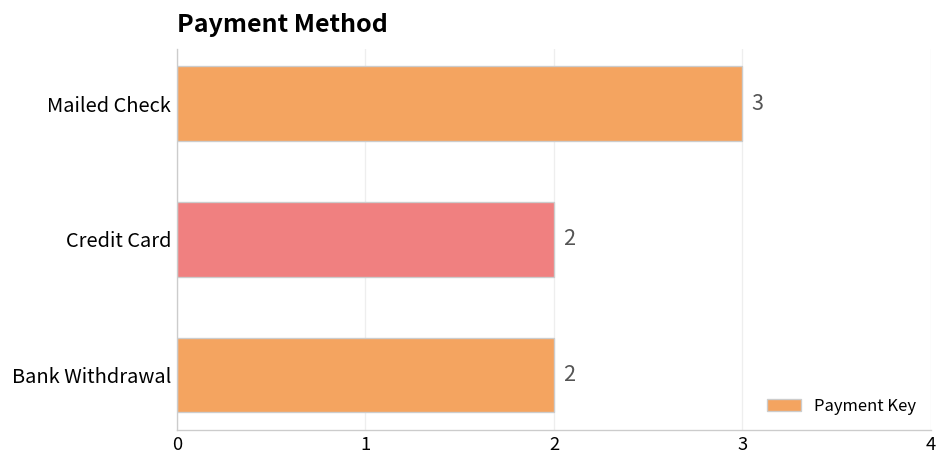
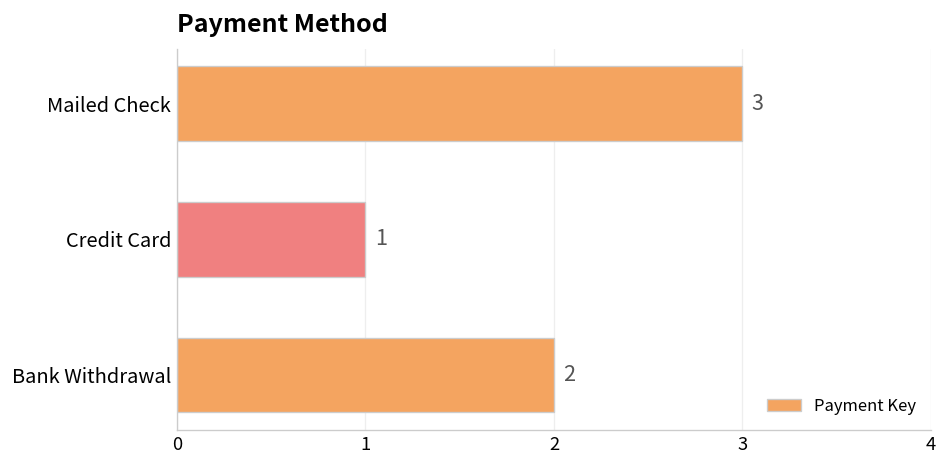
Credit Card: 2 -> 1
